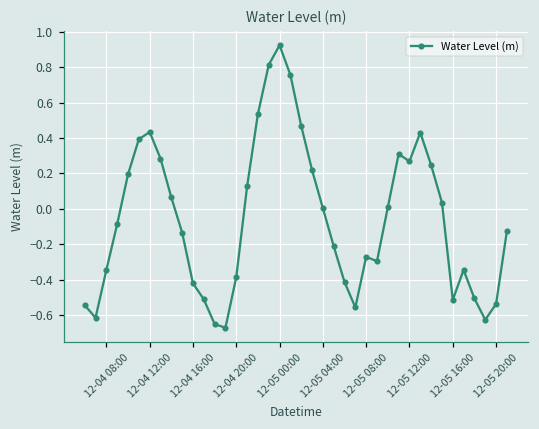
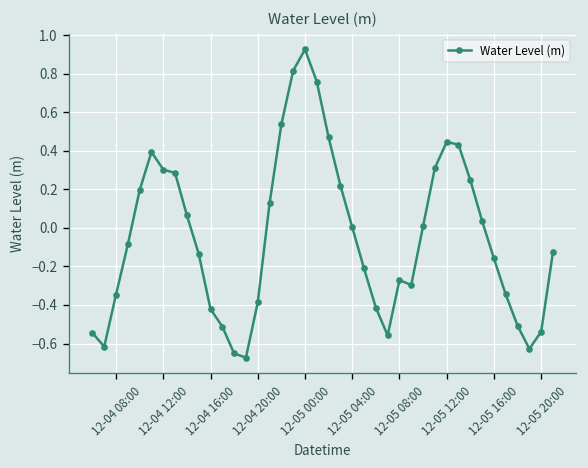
12-04 12:00: 0.43 -> 0.30
12-05 12:00: 0.27 -> 0.45
12-05 16:00: -0.51 -> -0.16
